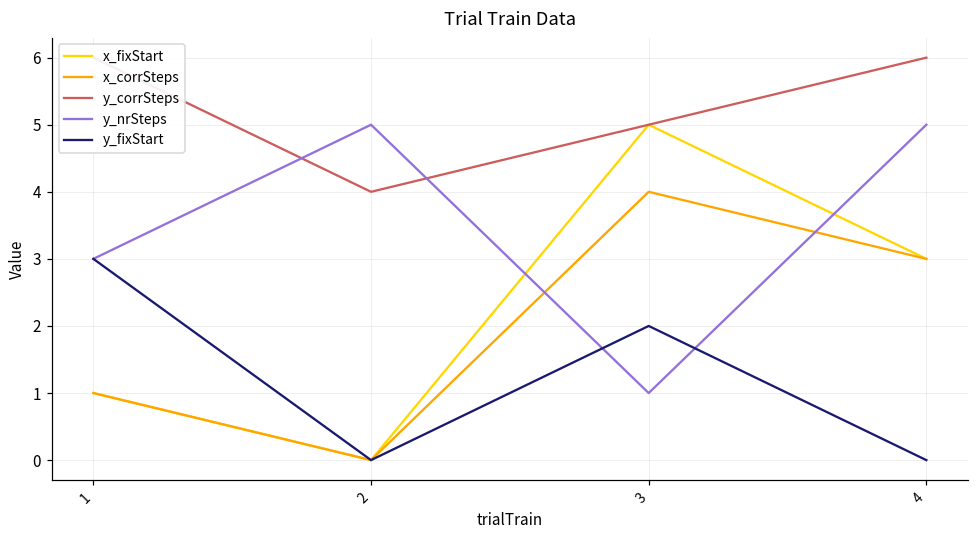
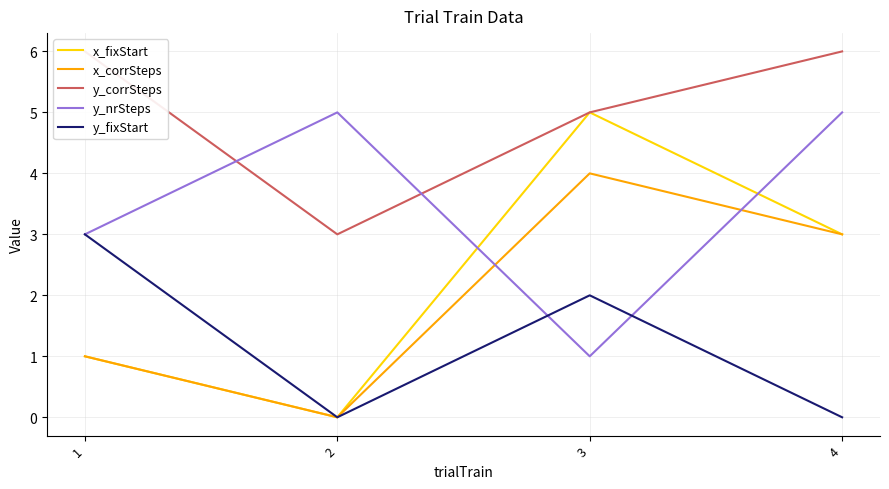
y_corrSteps, 2: 4 -> 3
